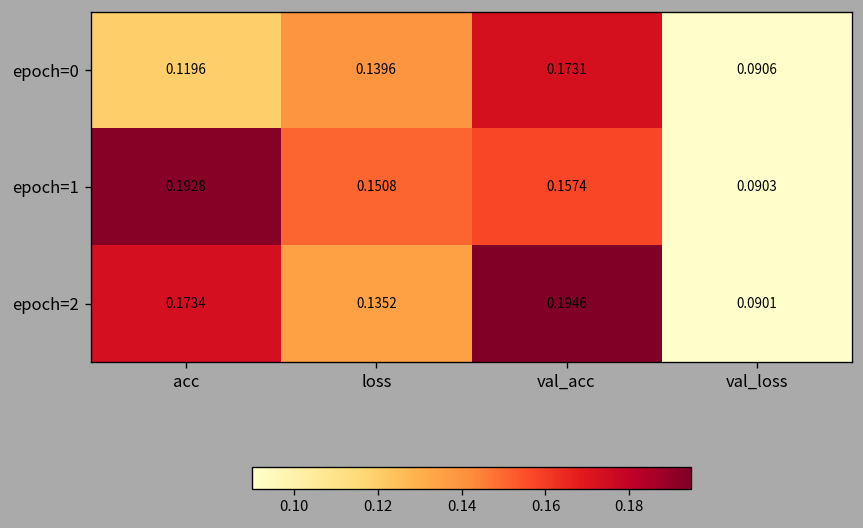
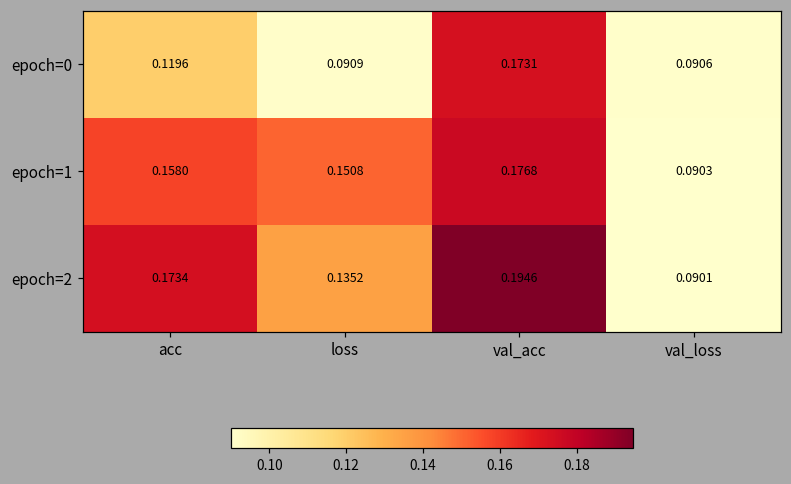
epoch=0, loss: 0.1396 -> 0.0909
epoch=1, acc: 0.1928 -> 0.1580
epoch=1, val_acc: 0.1574 -> 0.1768
